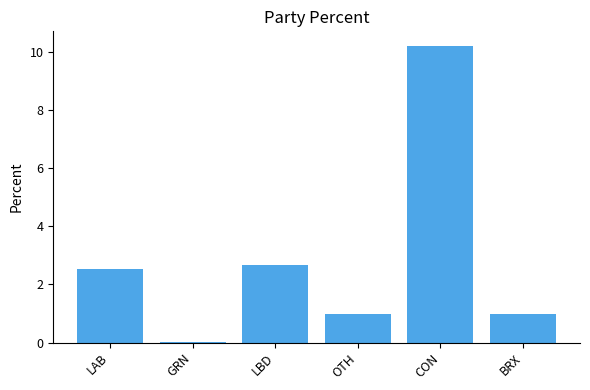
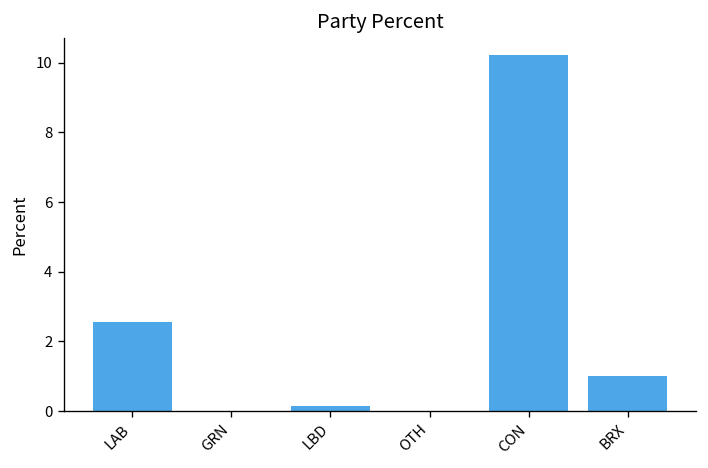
LBD: 2.7 -> 0.1
OTH: 1 -> 0
